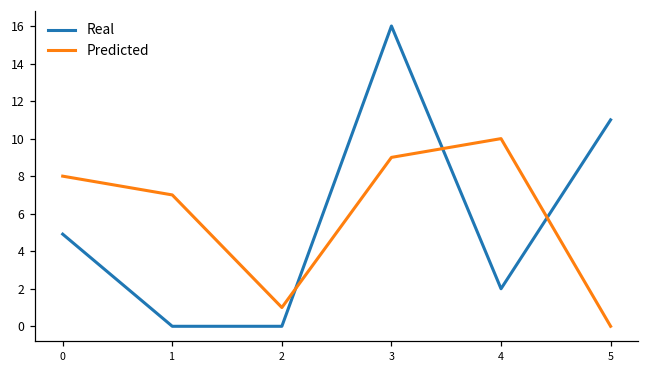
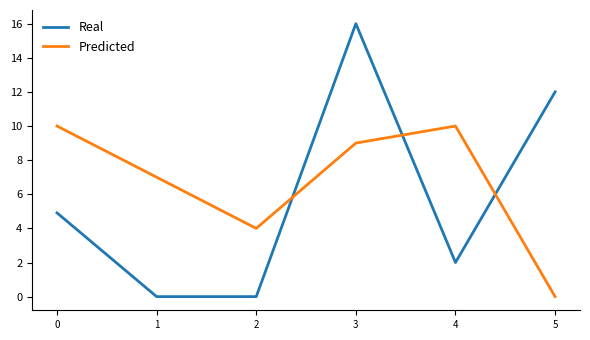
Predicted, 0: 8 -> 10
Predicted, 2: 1 -> 4
Real, 5: 11 -> 12
